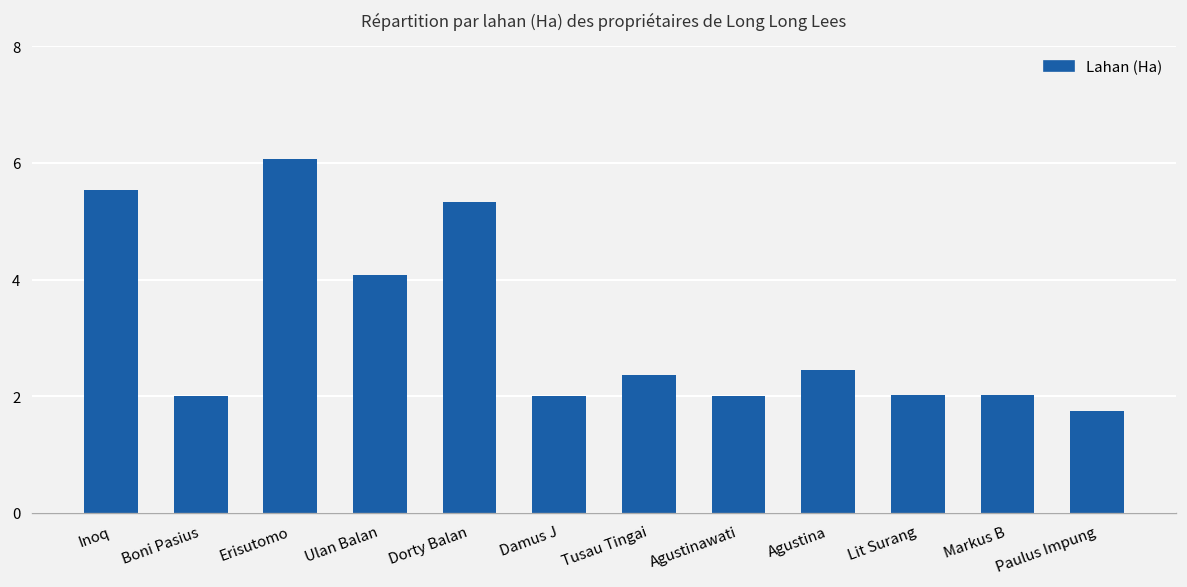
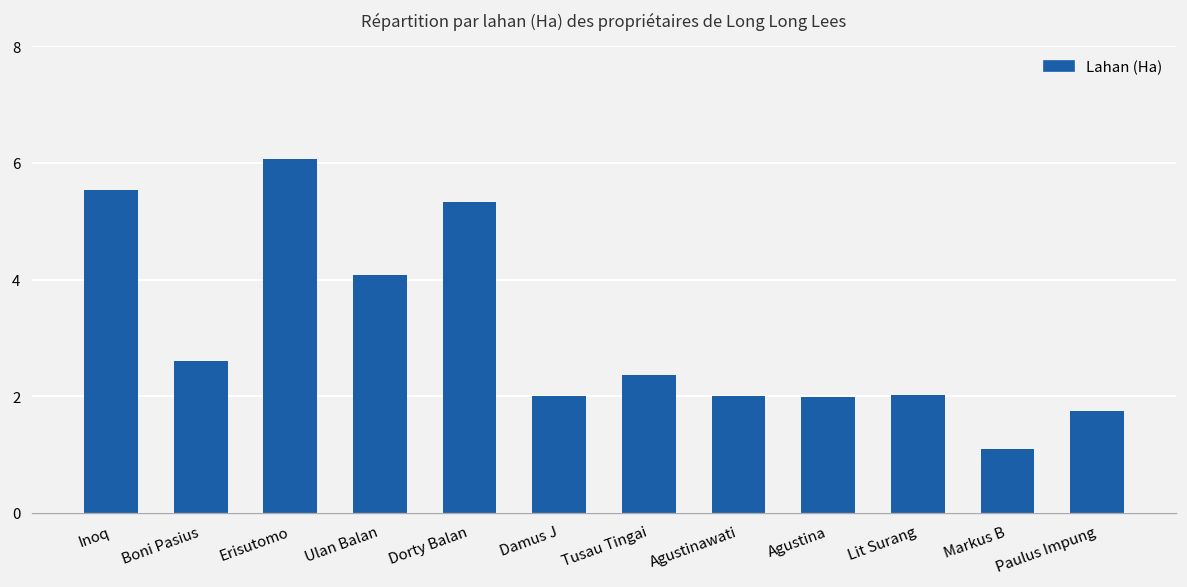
Boni Pasius: 2.0 -> 2.6
Agustina: 2.5 -> 2.0
Markus B: 2.0 -> 1.1
